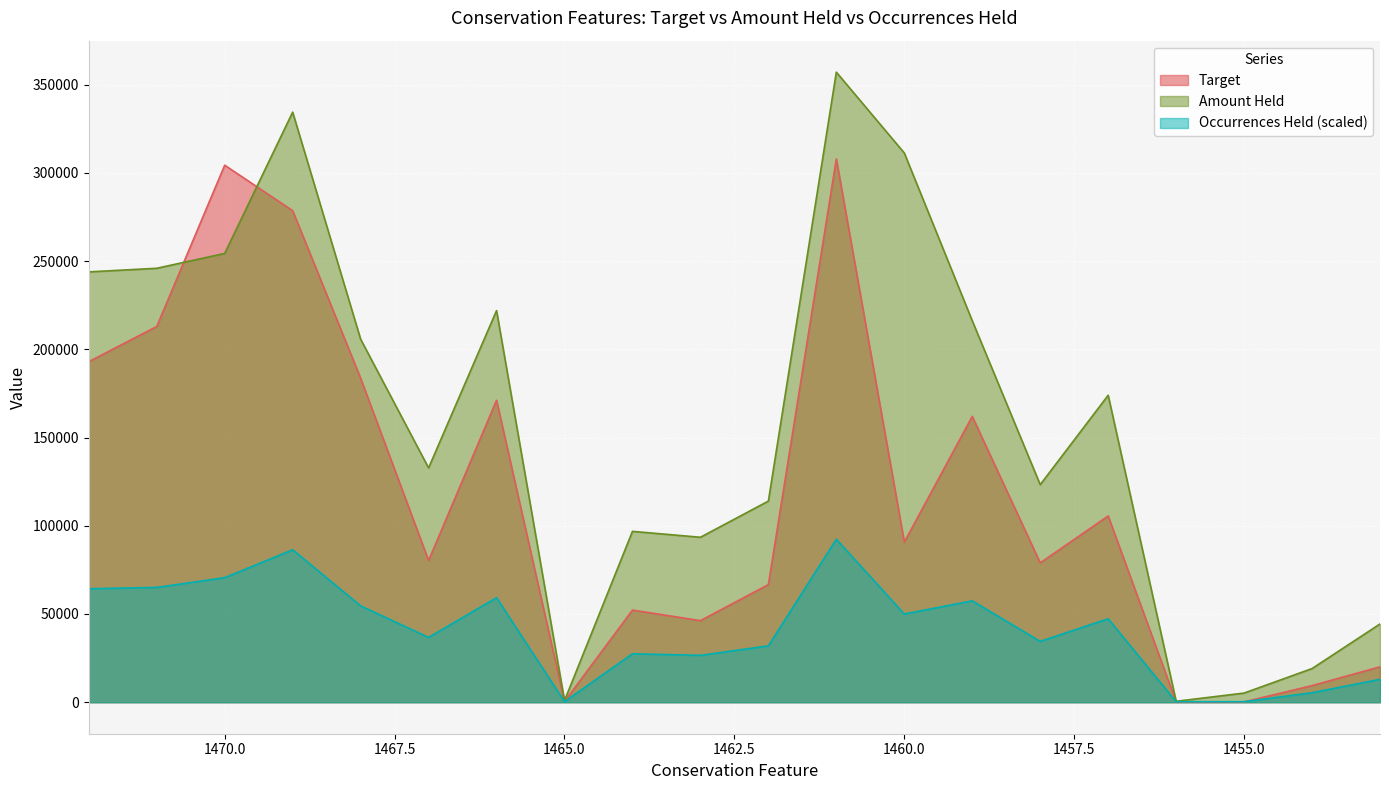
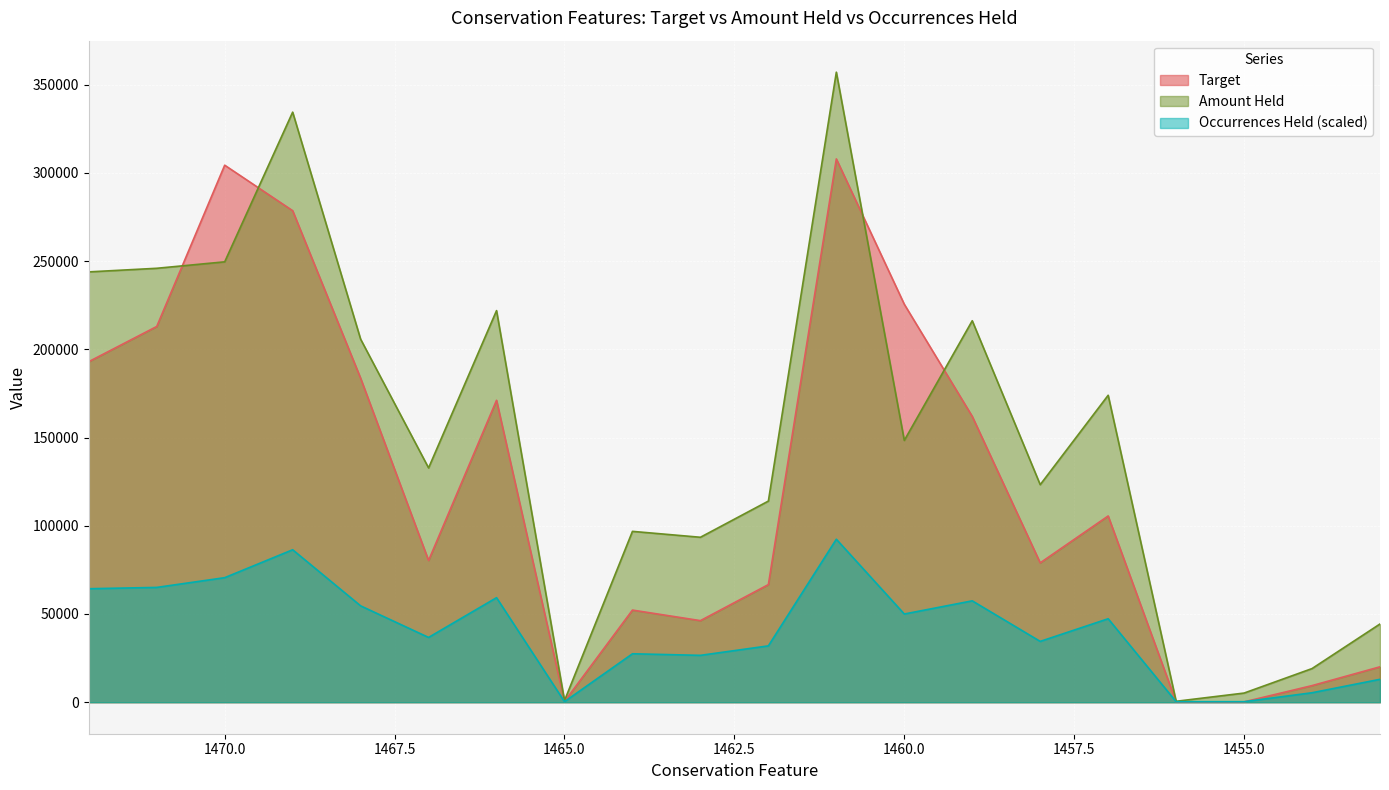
Amount Held, 1470.0: 254000 -> 250000
Target, 1460.0: 91000 -> 226000
Amount Held, 1460.0: 311000 -> 148000
